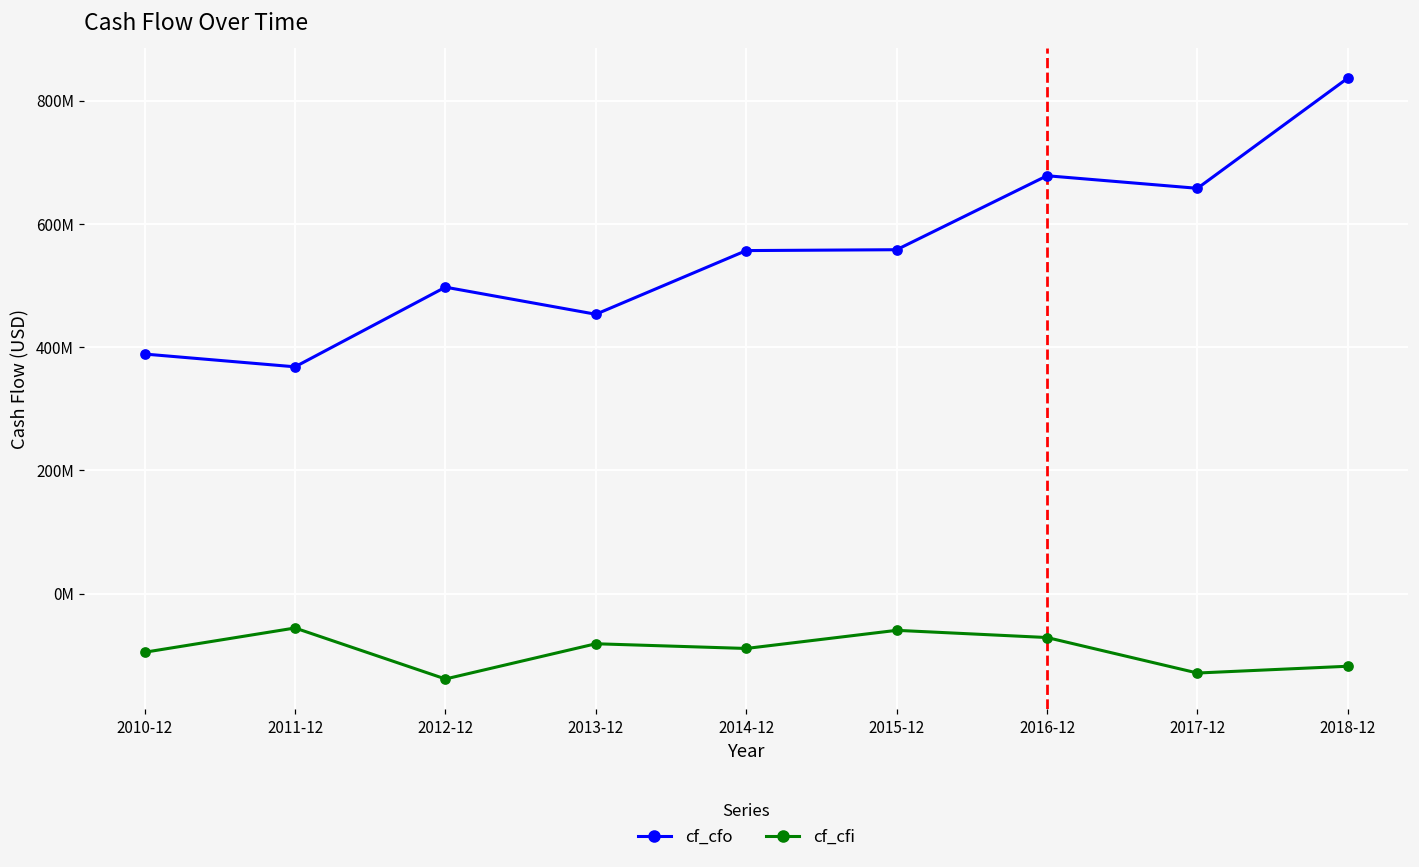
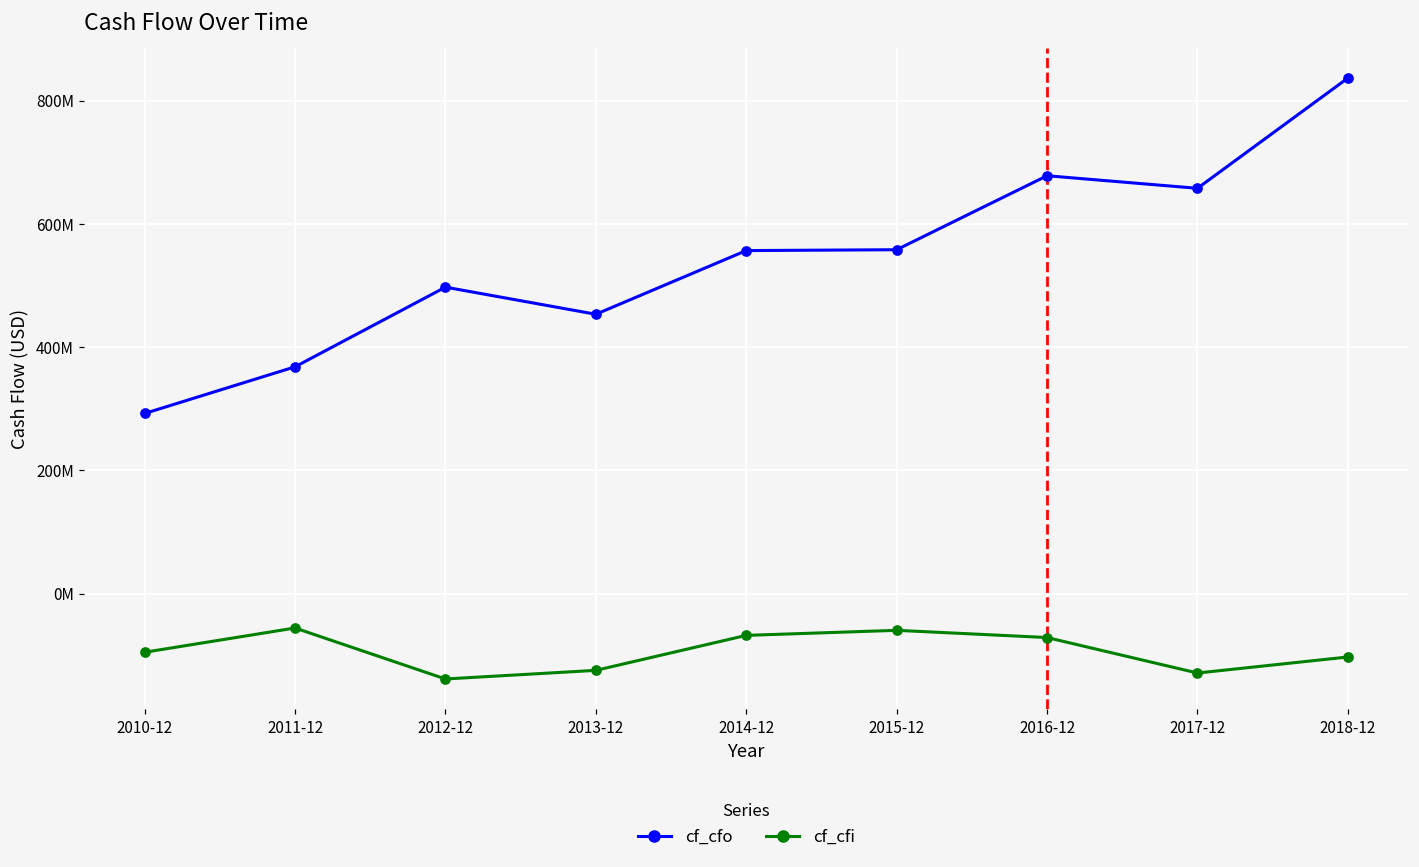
cf_cfo, 2010-12: 390000000 -> 290000000
cf_cfi, 2013-12: -80000000 -> -120000000
cf_cfi, 2014-12: -90000000 -> -70000000
cf_cfi, 2018-12: -120000000 -> -100000000
